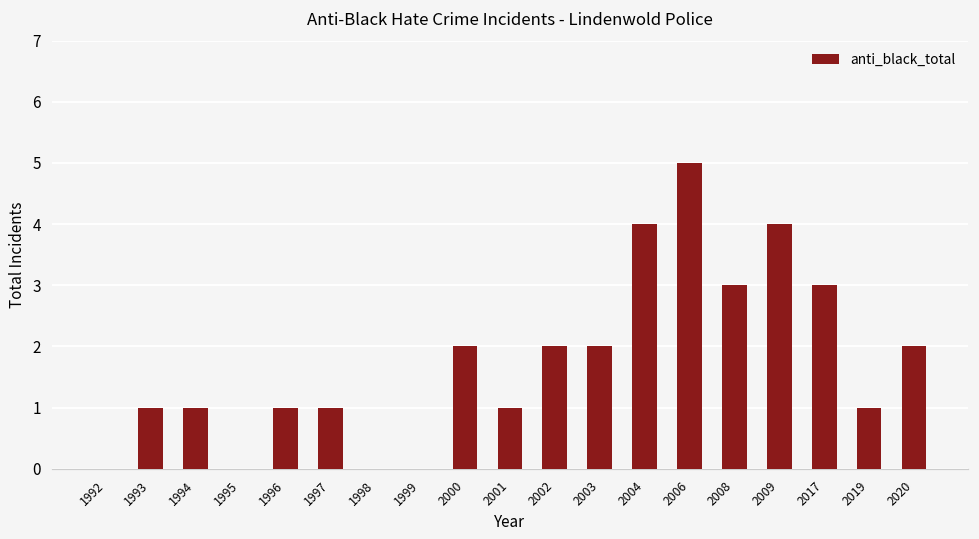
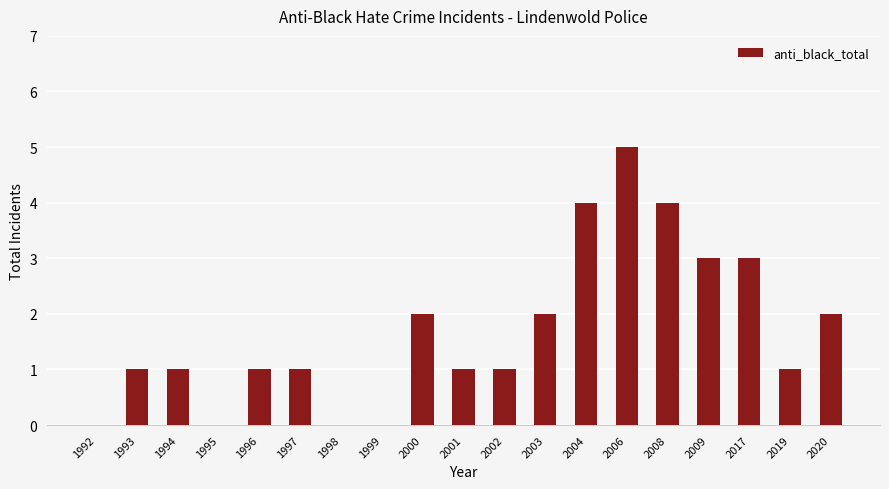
2002: 2 -> 1
2008: 3 -> 4
2009: 4 -> 3
